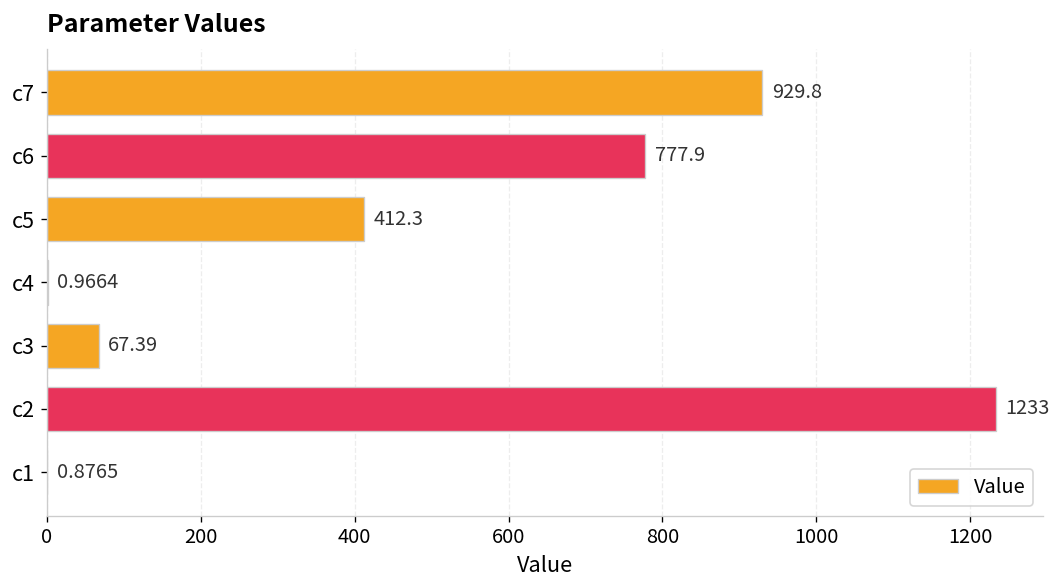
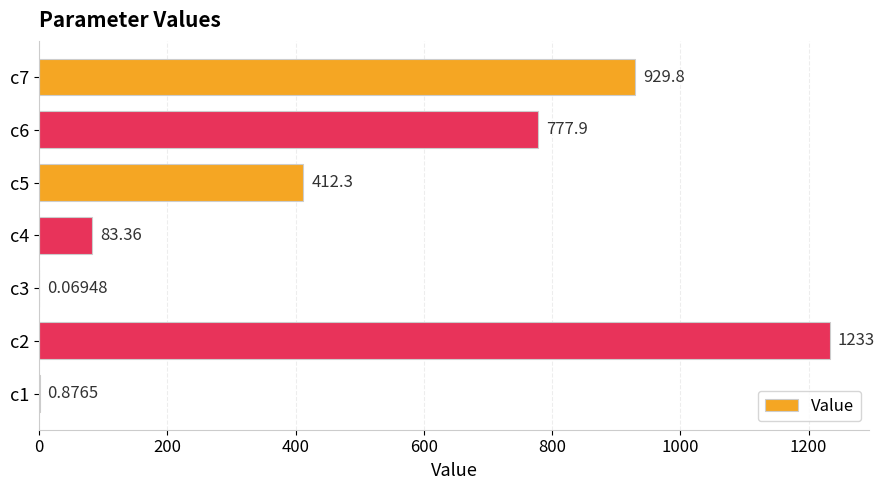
c4: 0.9664 -> 83.36
c3: 67.39 -> 0.06948
